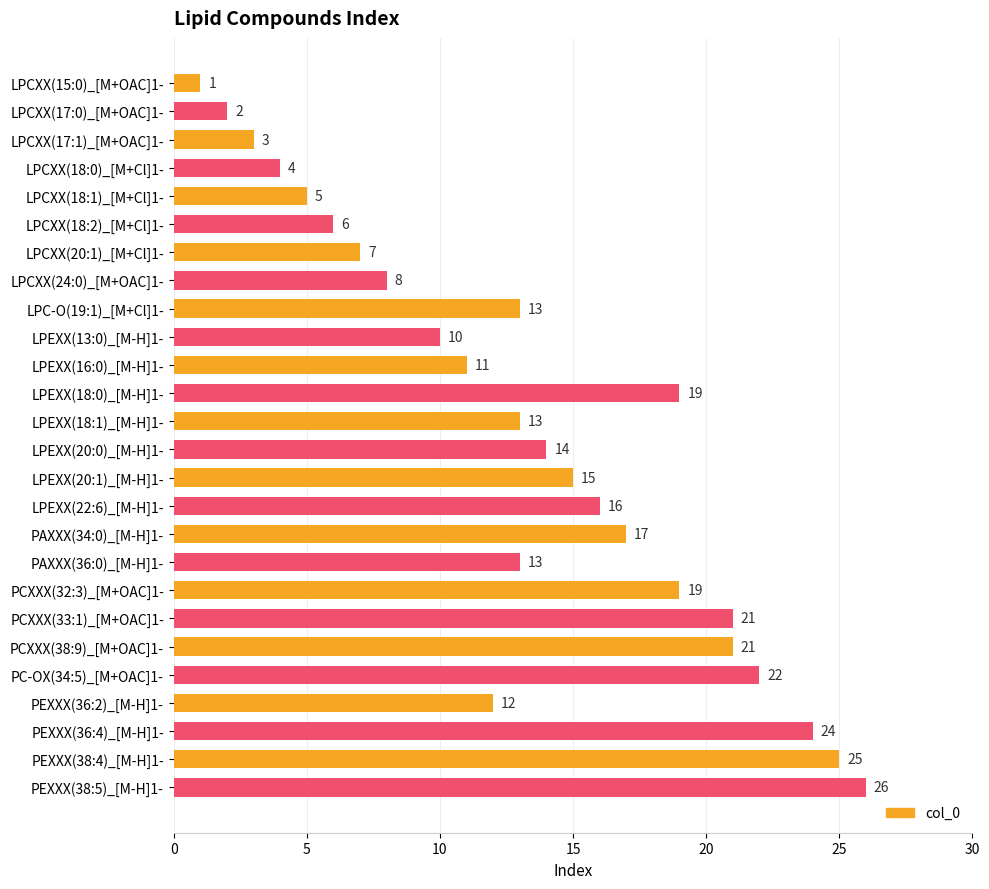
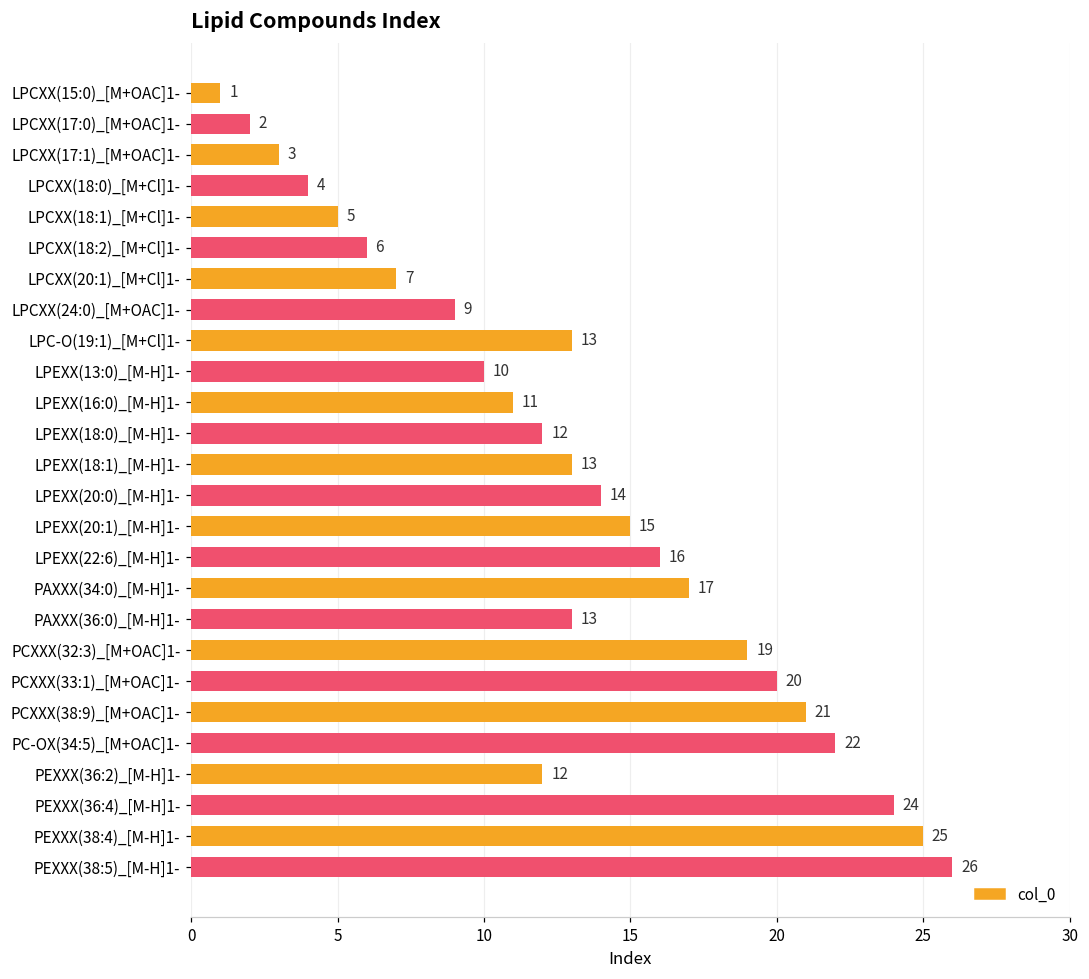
LPCXX(24:0)_[M+OAC]1-: 8 -> 9
LPEXX(18:0)_[M-H]1-: 19 -> 12
PCXXX(33:1)_[M+OAC]1-: 21 -> 20
